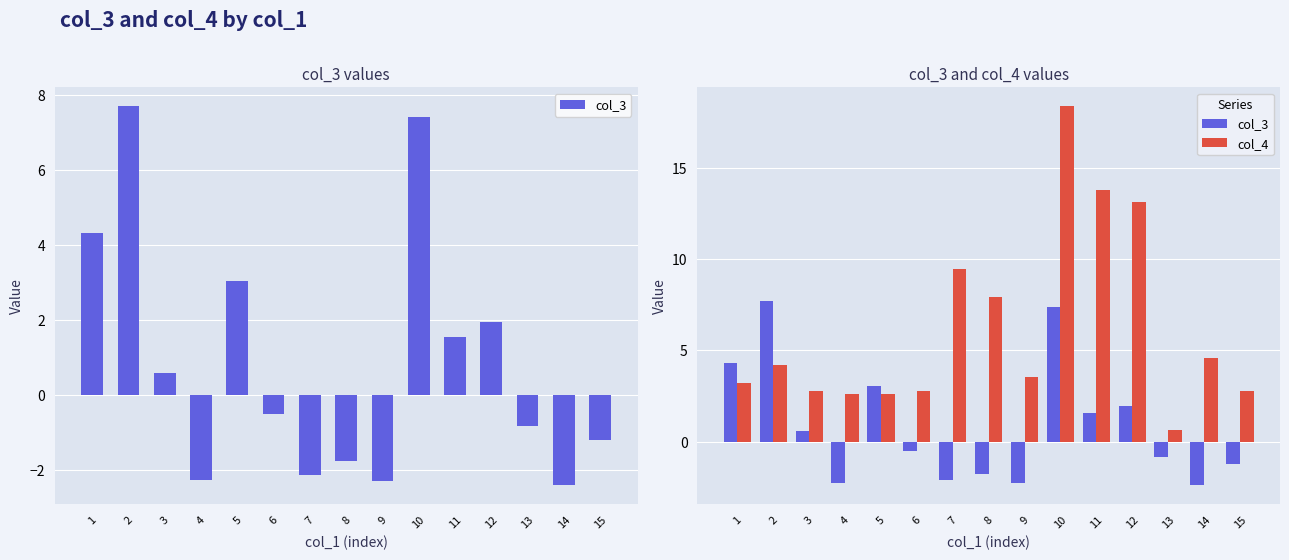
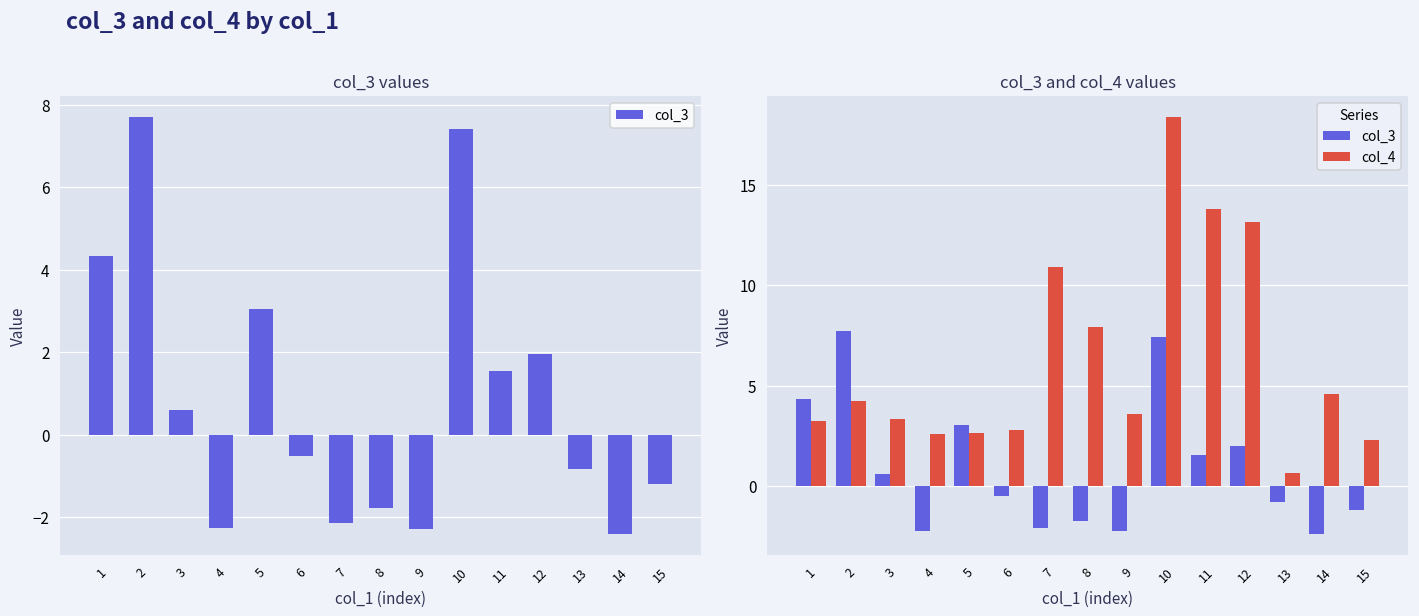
col_3 and col_4 values, col_4, 3: 2.8 -> 3.3
col_3 and col_4 values, col_4, 7: 9.5 -> 10.9
col_3 and col_4 values, col_4, 15: 2.8 -> 2.3
